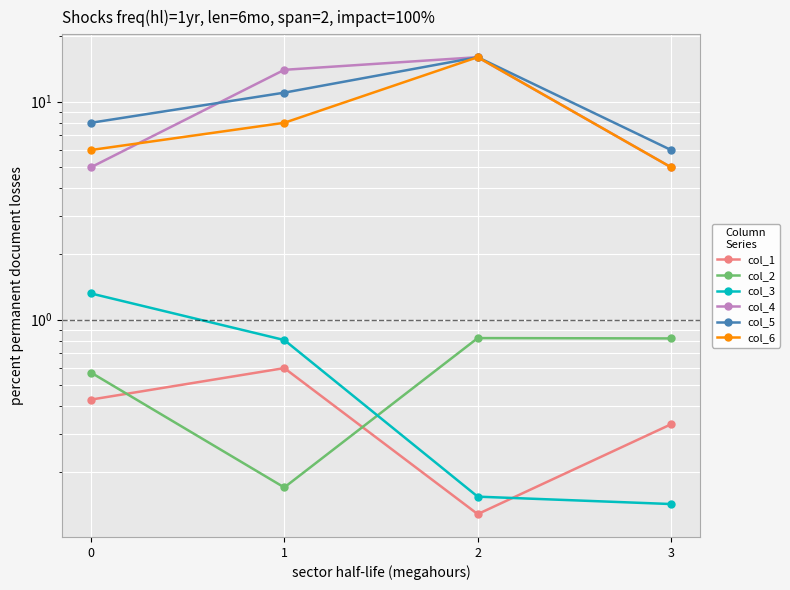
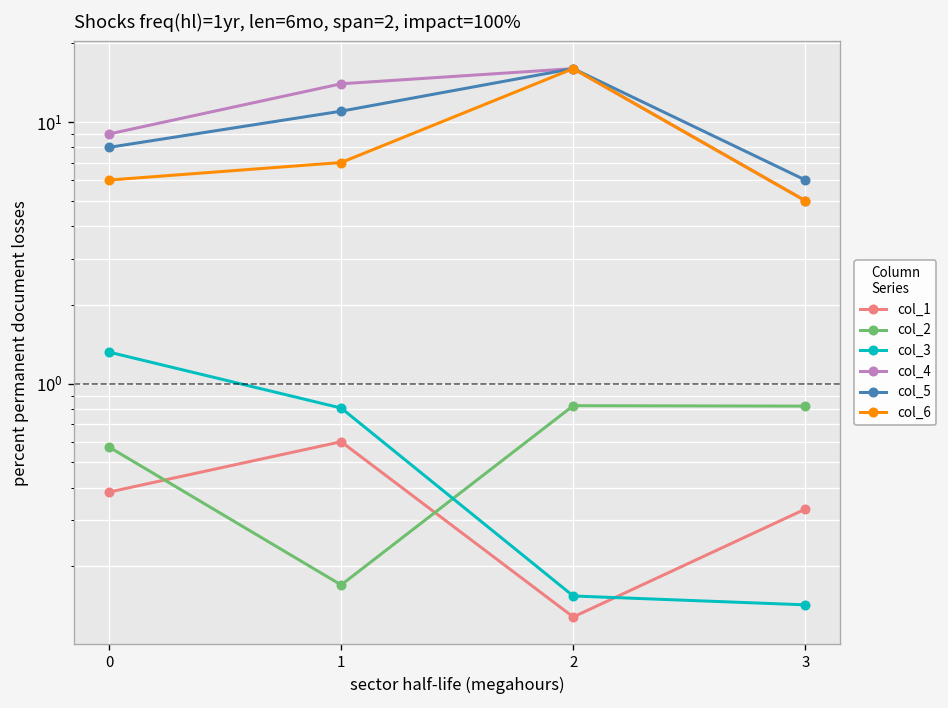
col_1, 0: 0.43 -> 0.38
col_4, 0: 5 -> 9
col_6, 1: 8 -> 7
